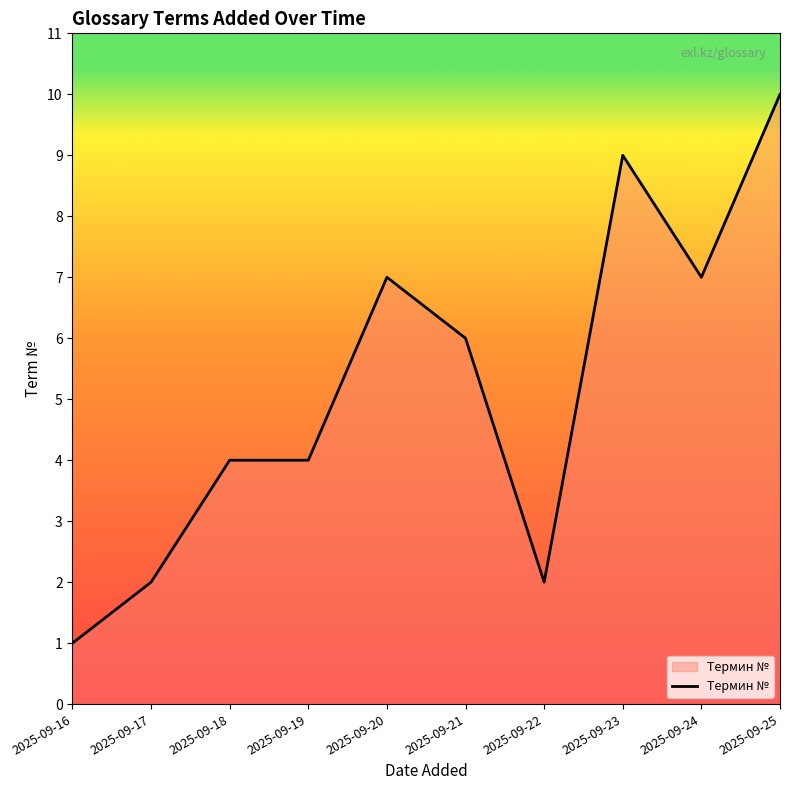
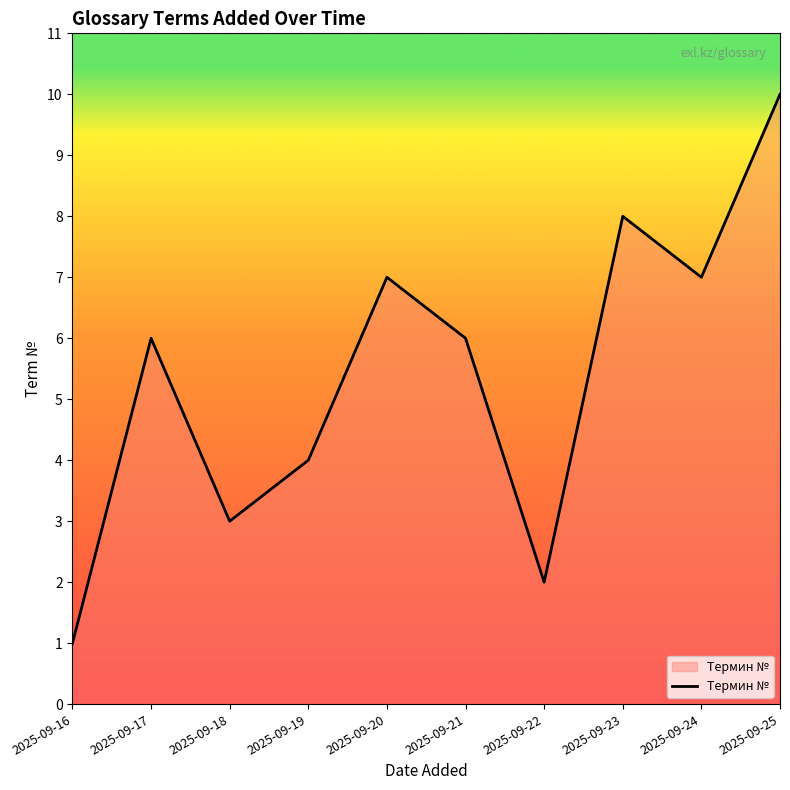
2025-09-17: 2 -> 6
2025-09-18: 4 -> 3
2025-09-23: 9 -> 8
